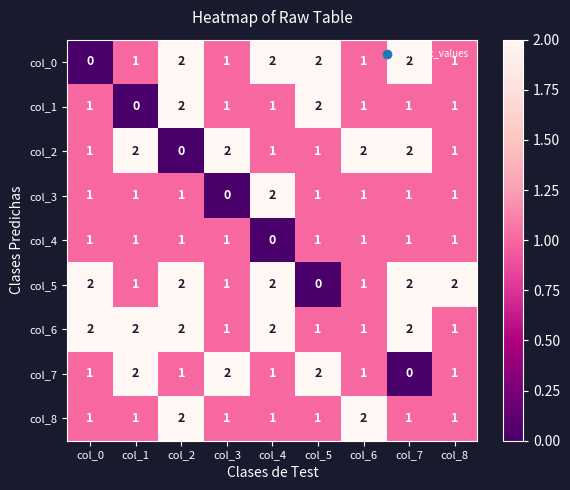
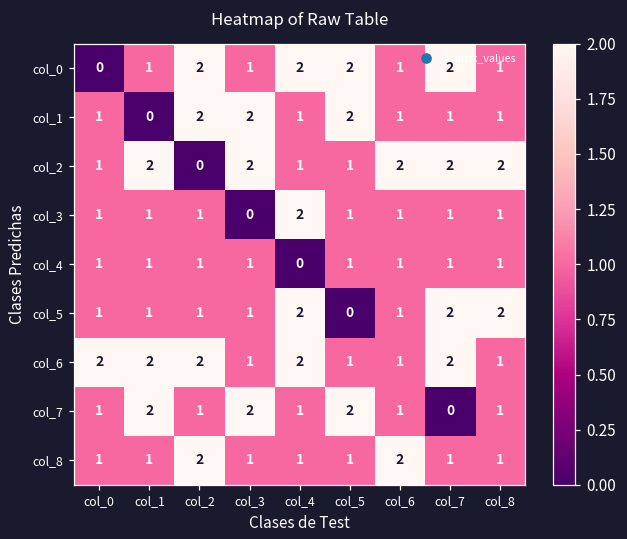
col_1, col_3: 1 -> 2
col_2, col_8: 1 -> 2
col_5, col_0: 2 -> 1
col_5, col_2: 2 -> 1
